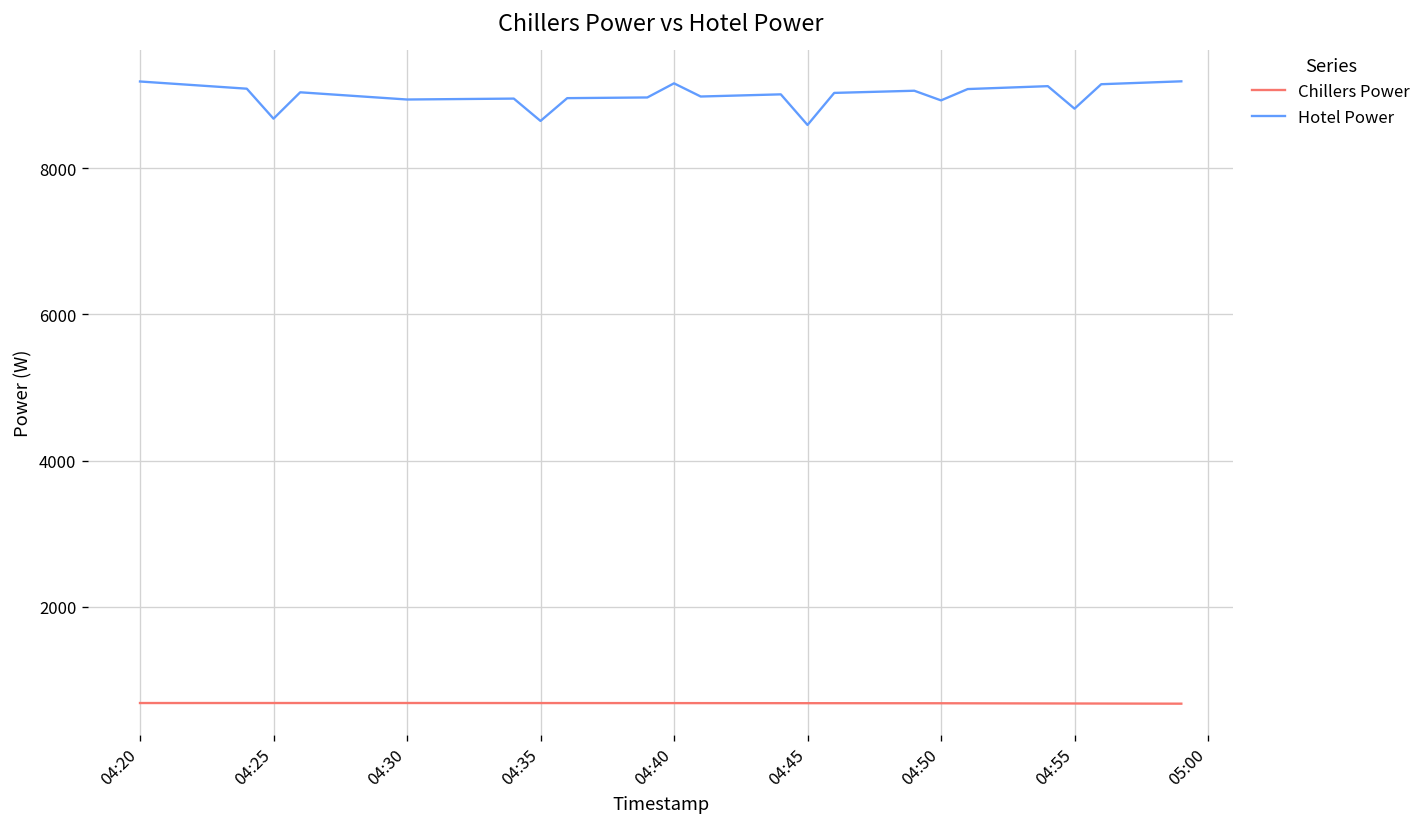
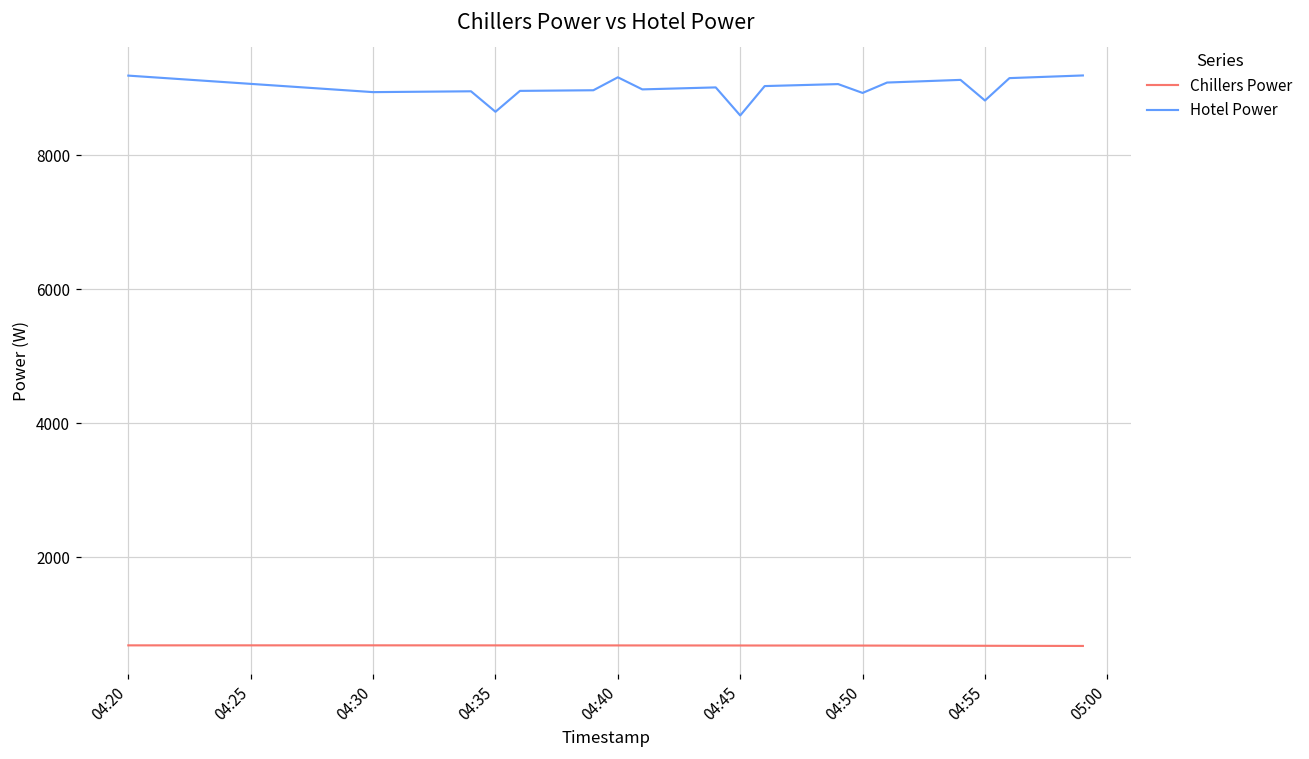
Hotel Power, 04:25: 8700 -> 9100
